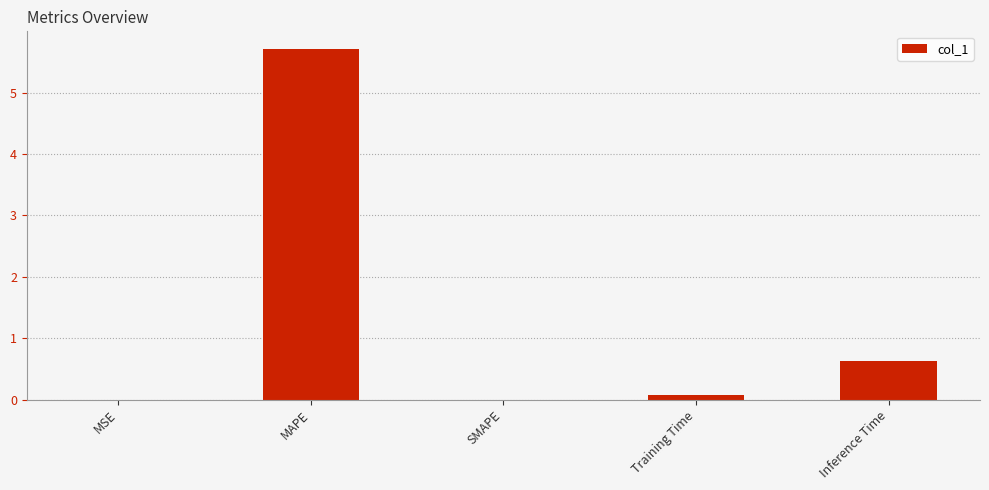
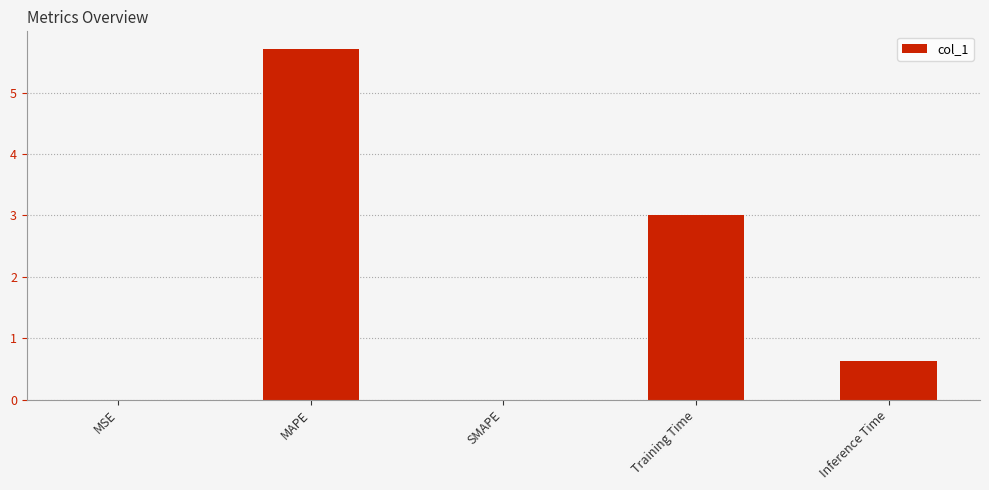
Training Time: 0.1 -> 3.0
